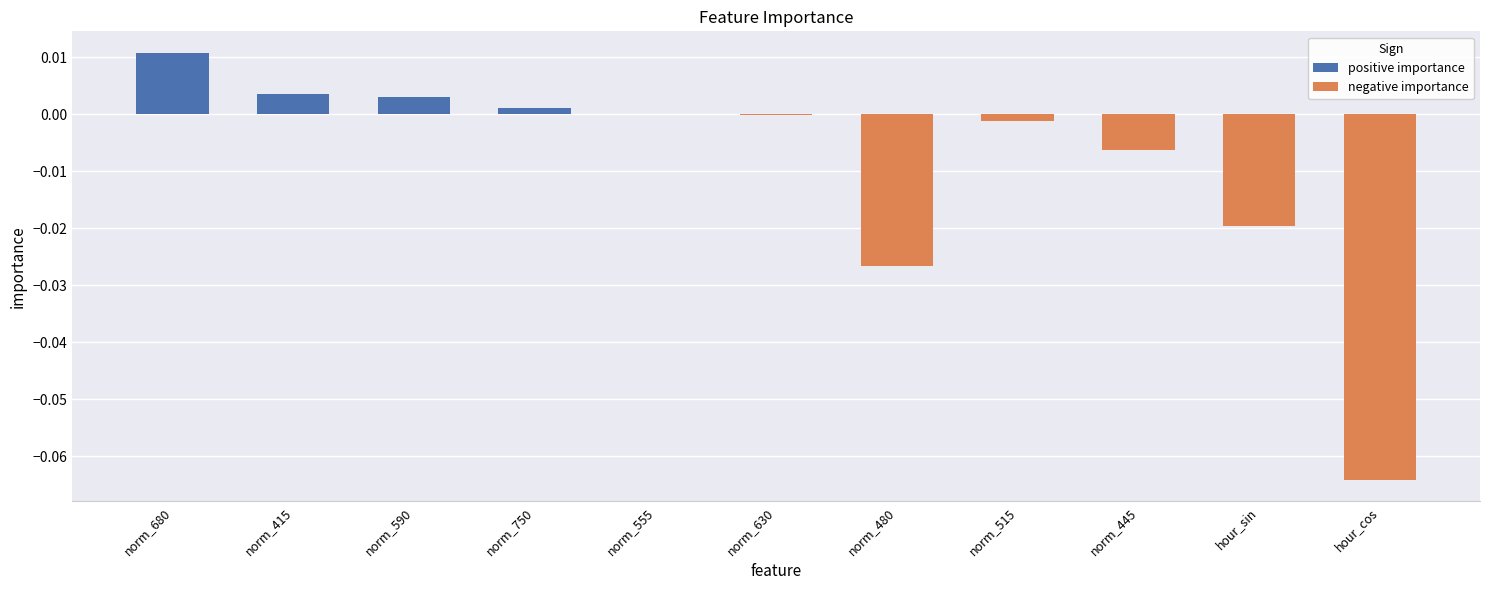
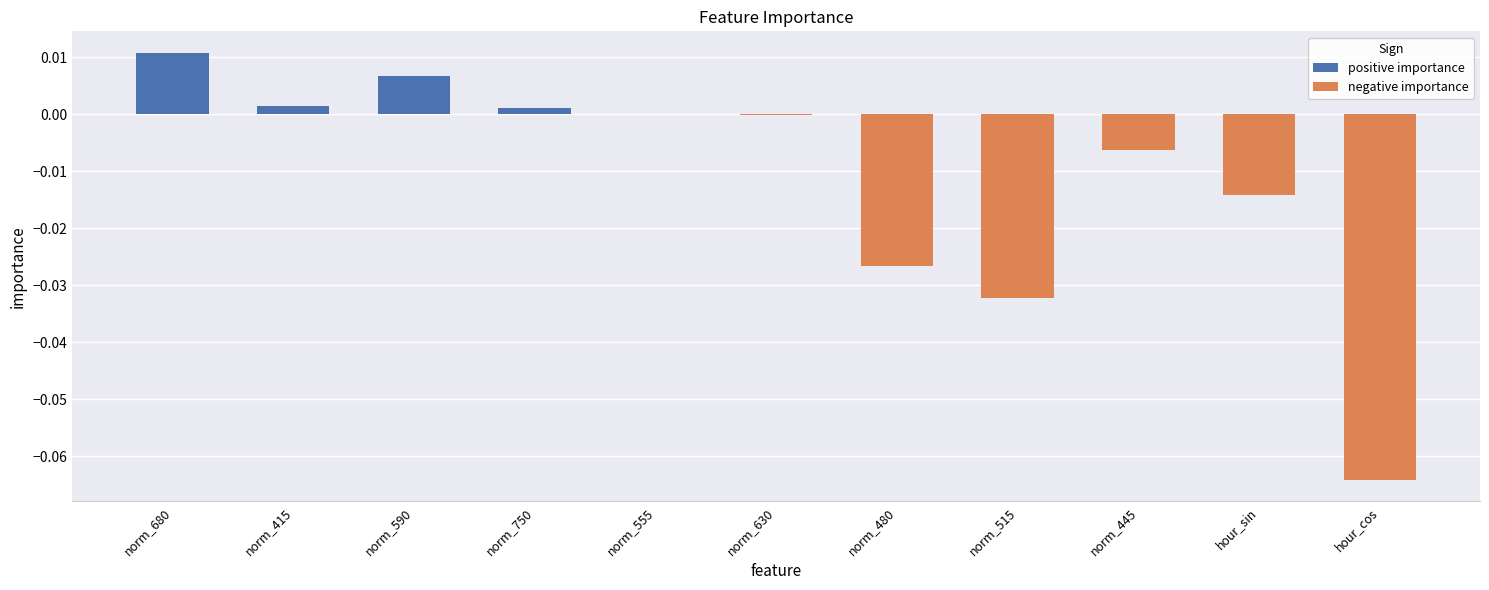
positive importance, norm_415: 0.004 -> 0.002
positive importance, norm_590: 0.003 -> 0.007
negative importance, norm_515: -0.001 -> -0.032
negative importance, hour_sin: -0.020 -> -0.014
